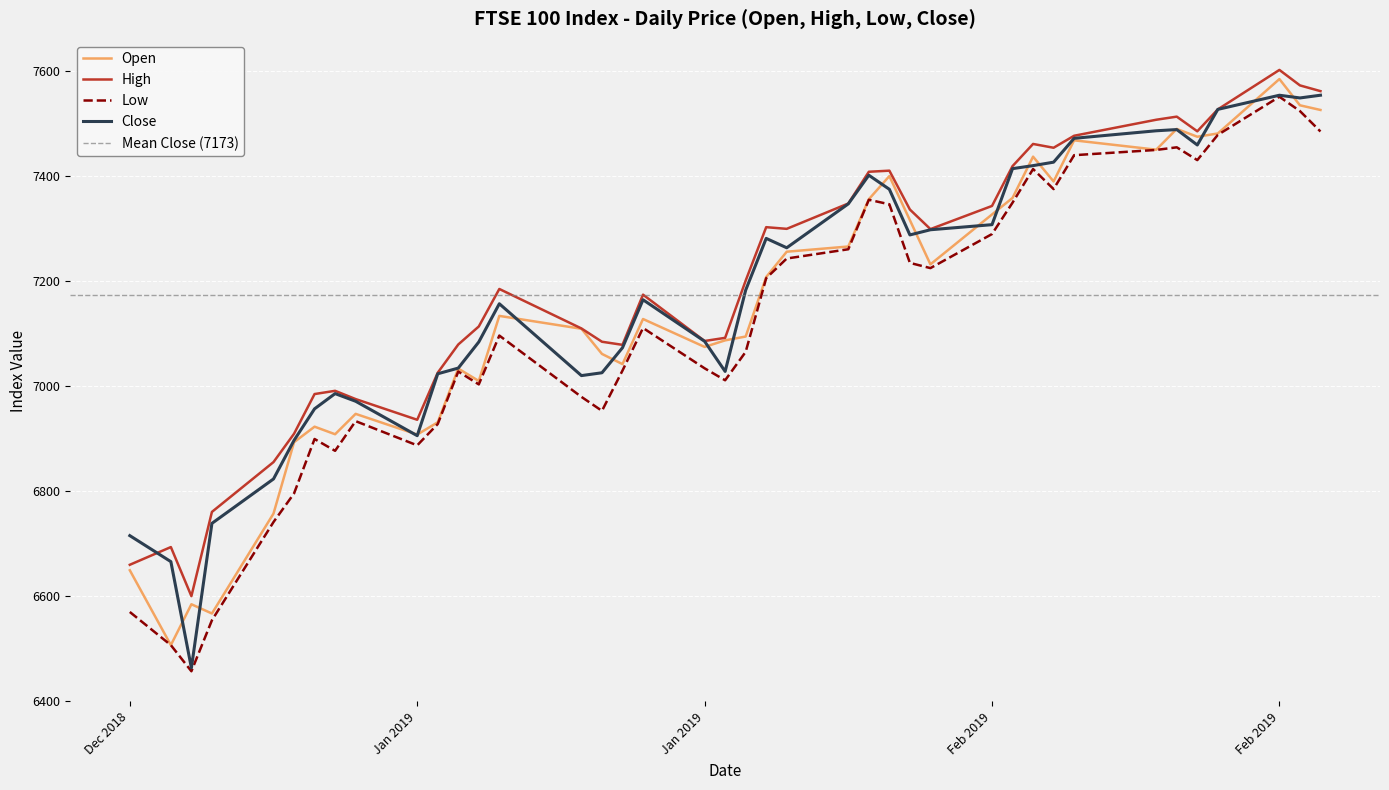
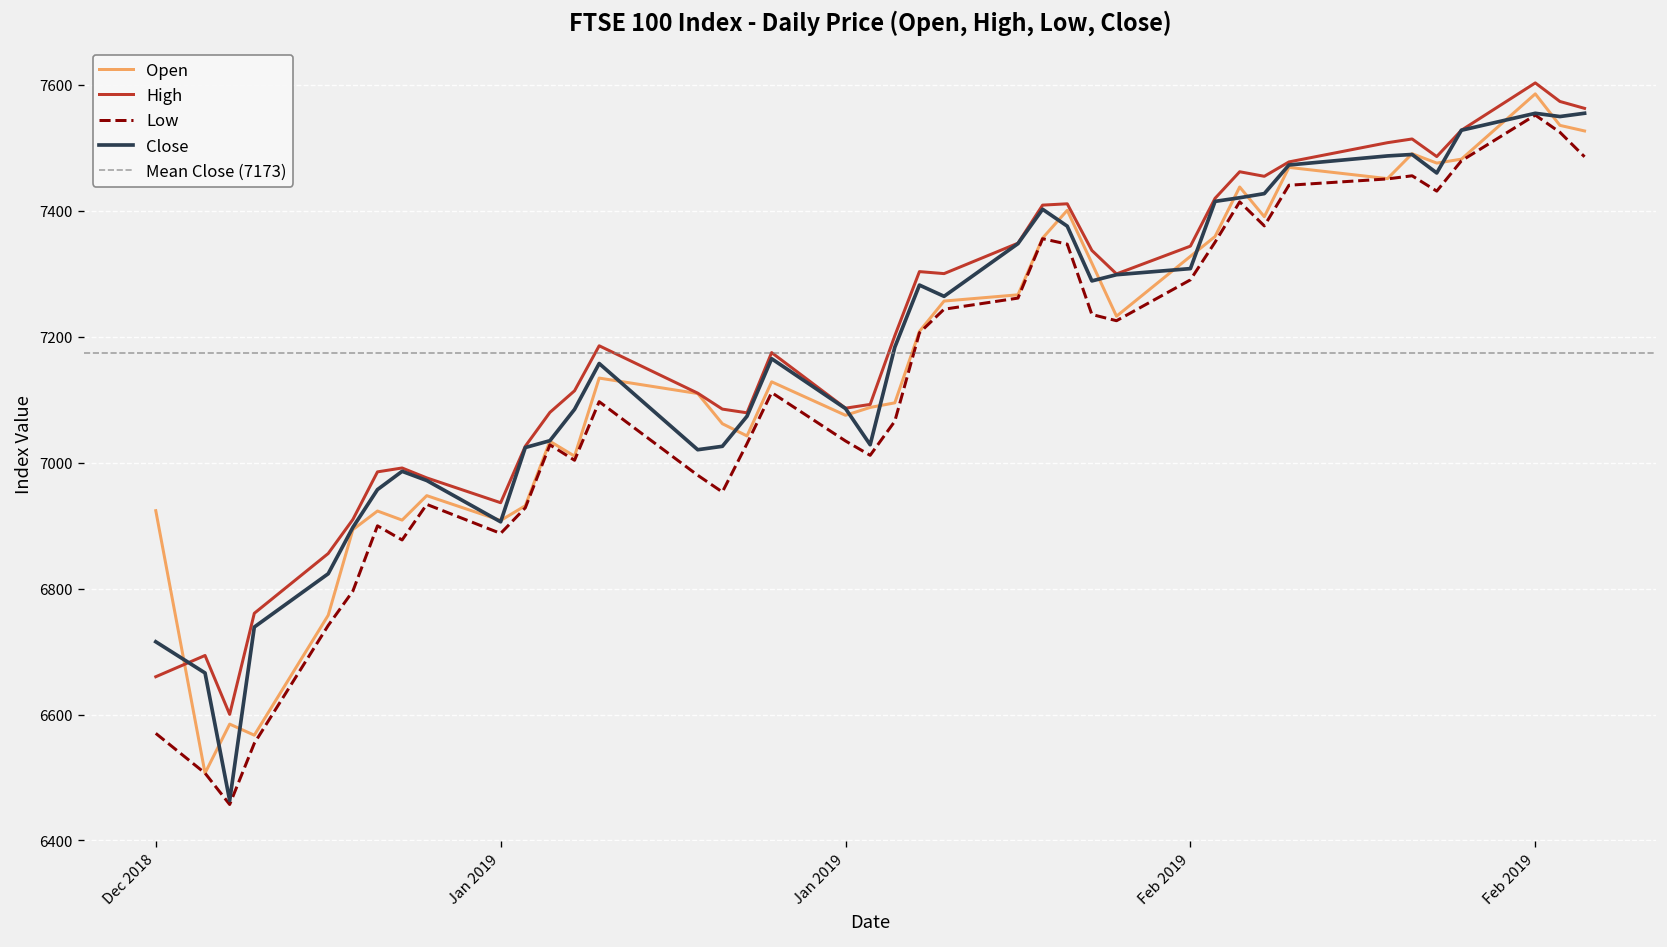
Open, Dec 2018: 6650 -> 6920
